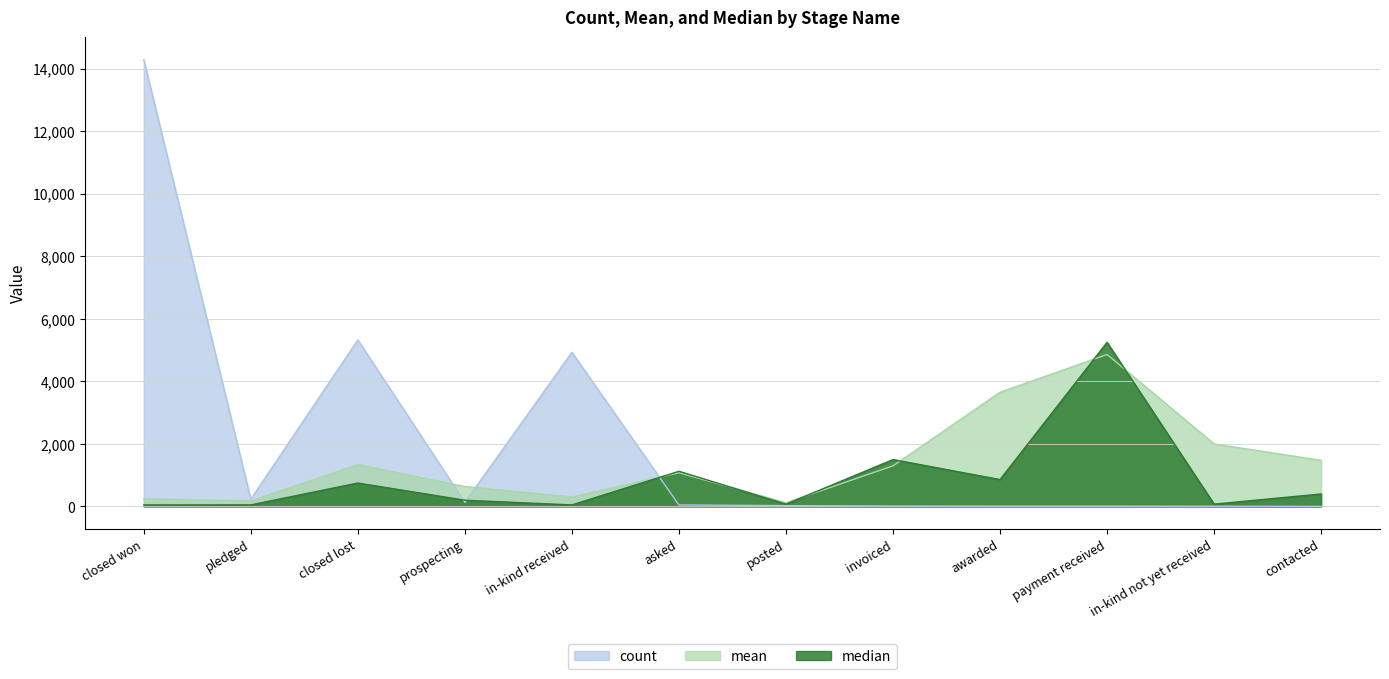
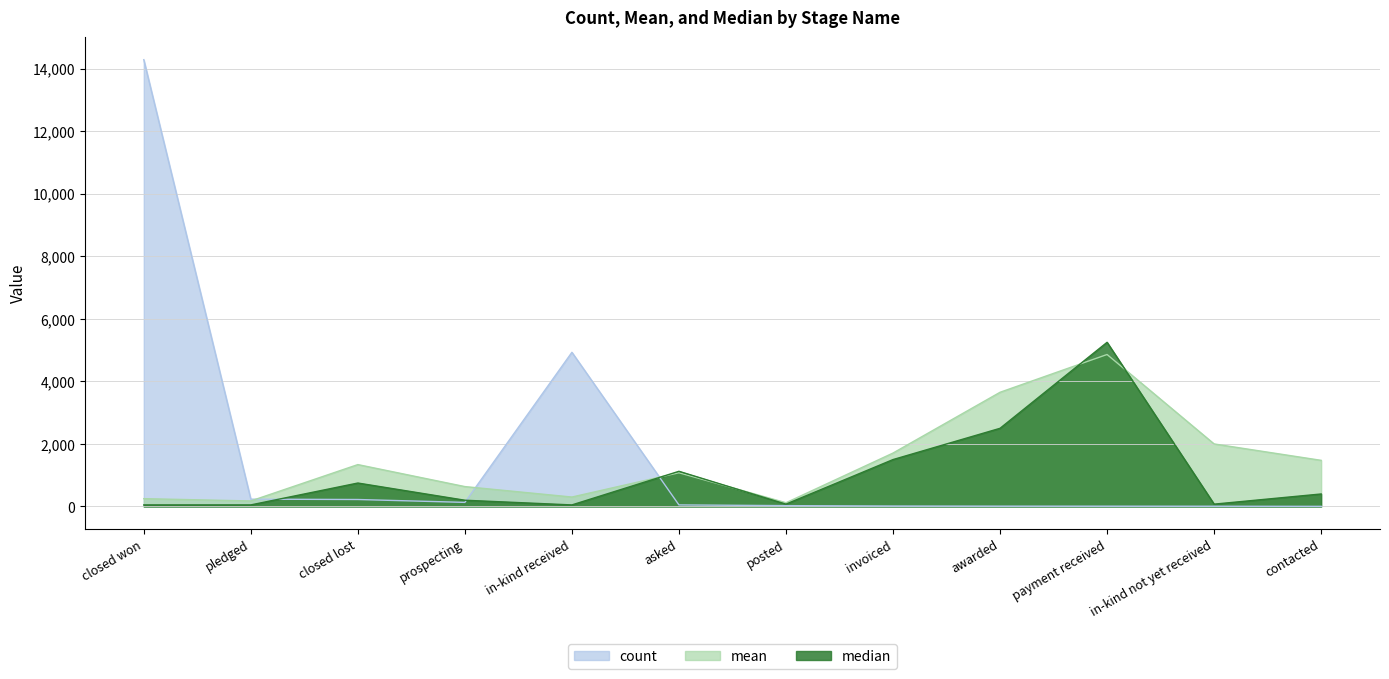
count, closed lost: 5,300 -> 200
mean, invoiced: 1,300 -> 1,700
median, awarded: 900 -> 2,500
